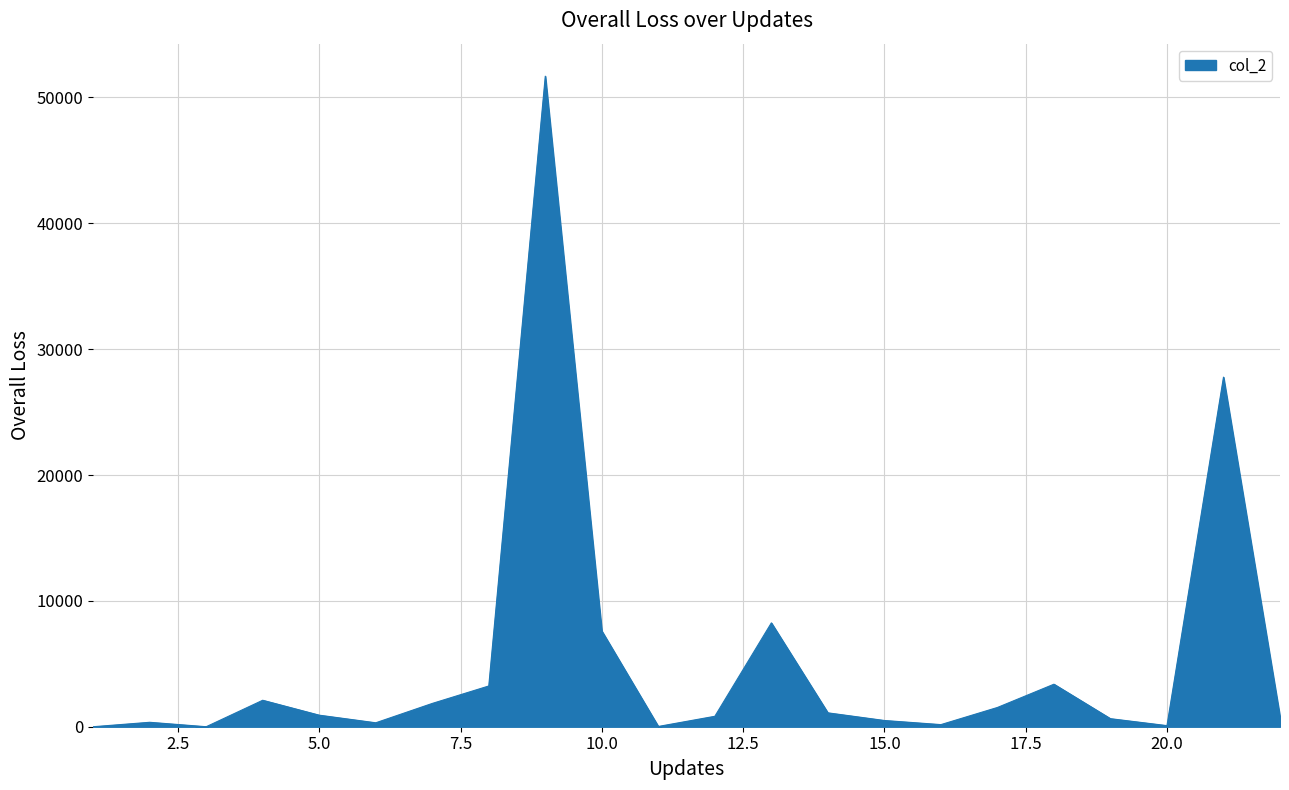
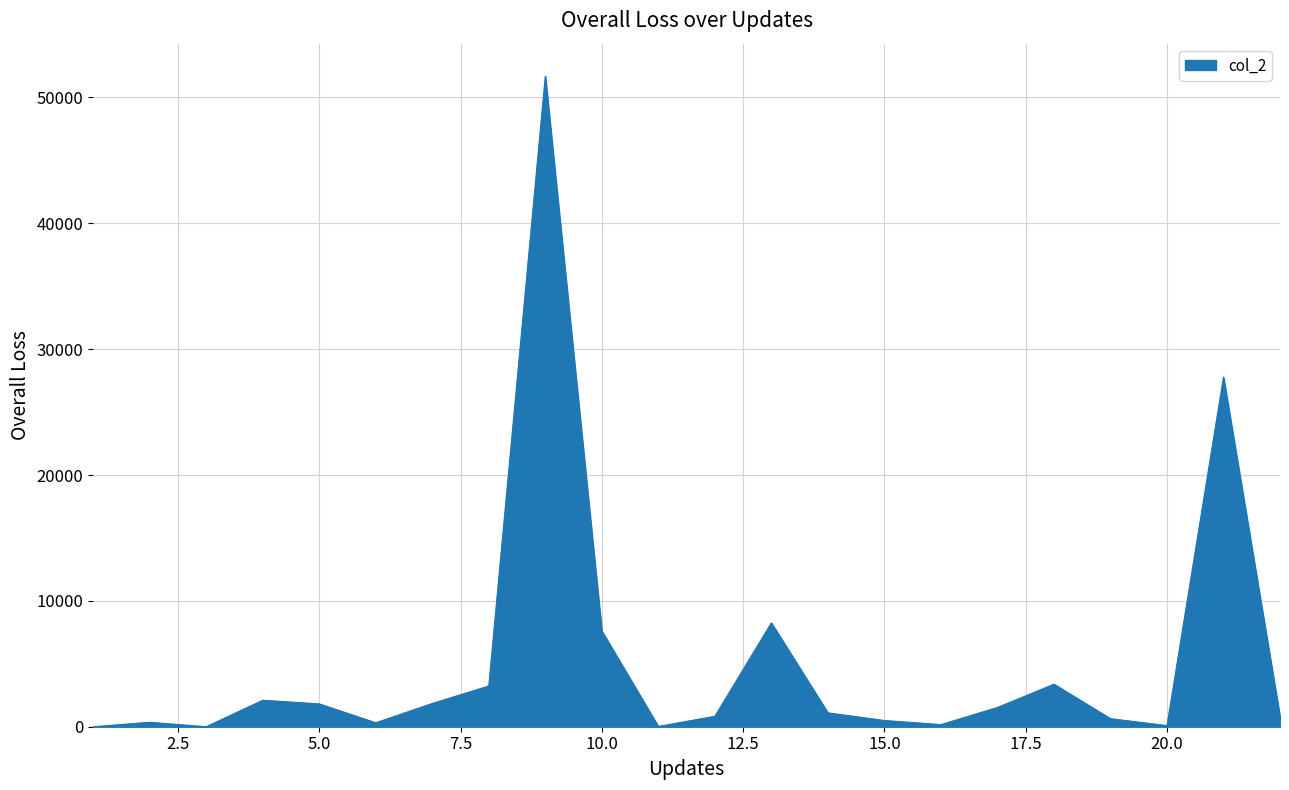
5.0: 900 -> 1800
